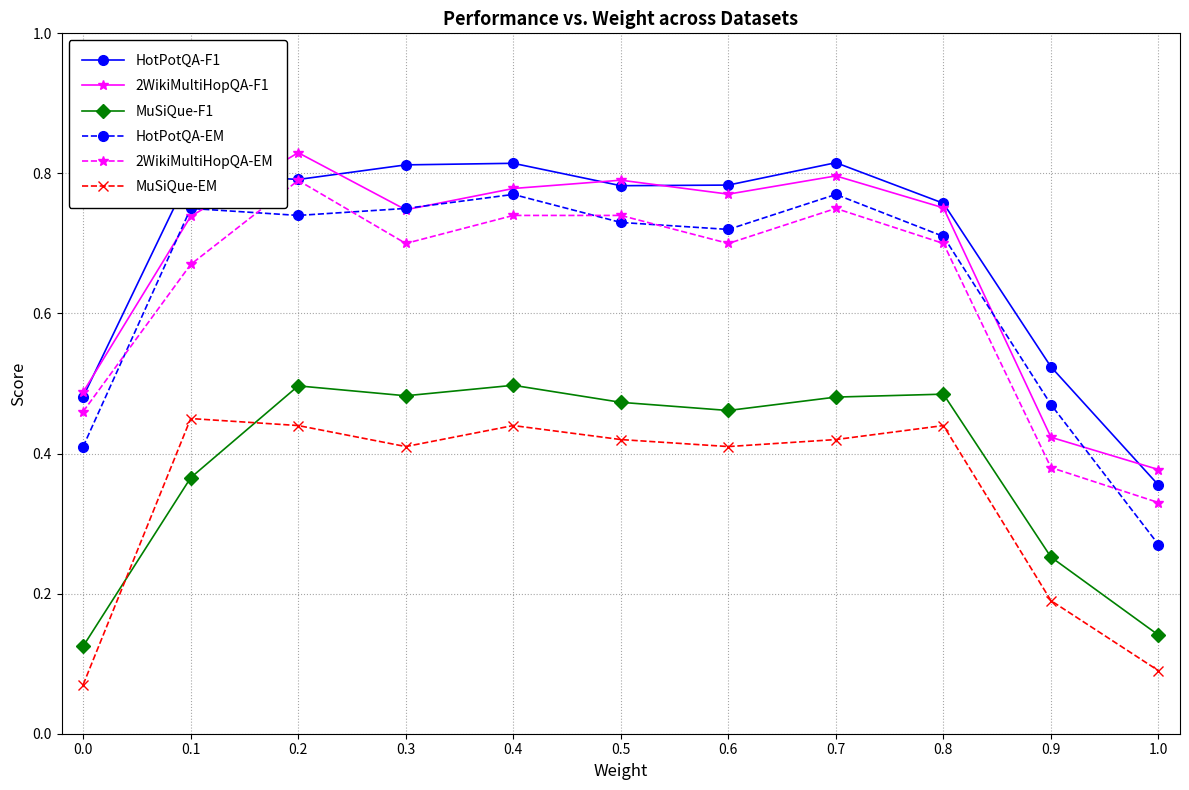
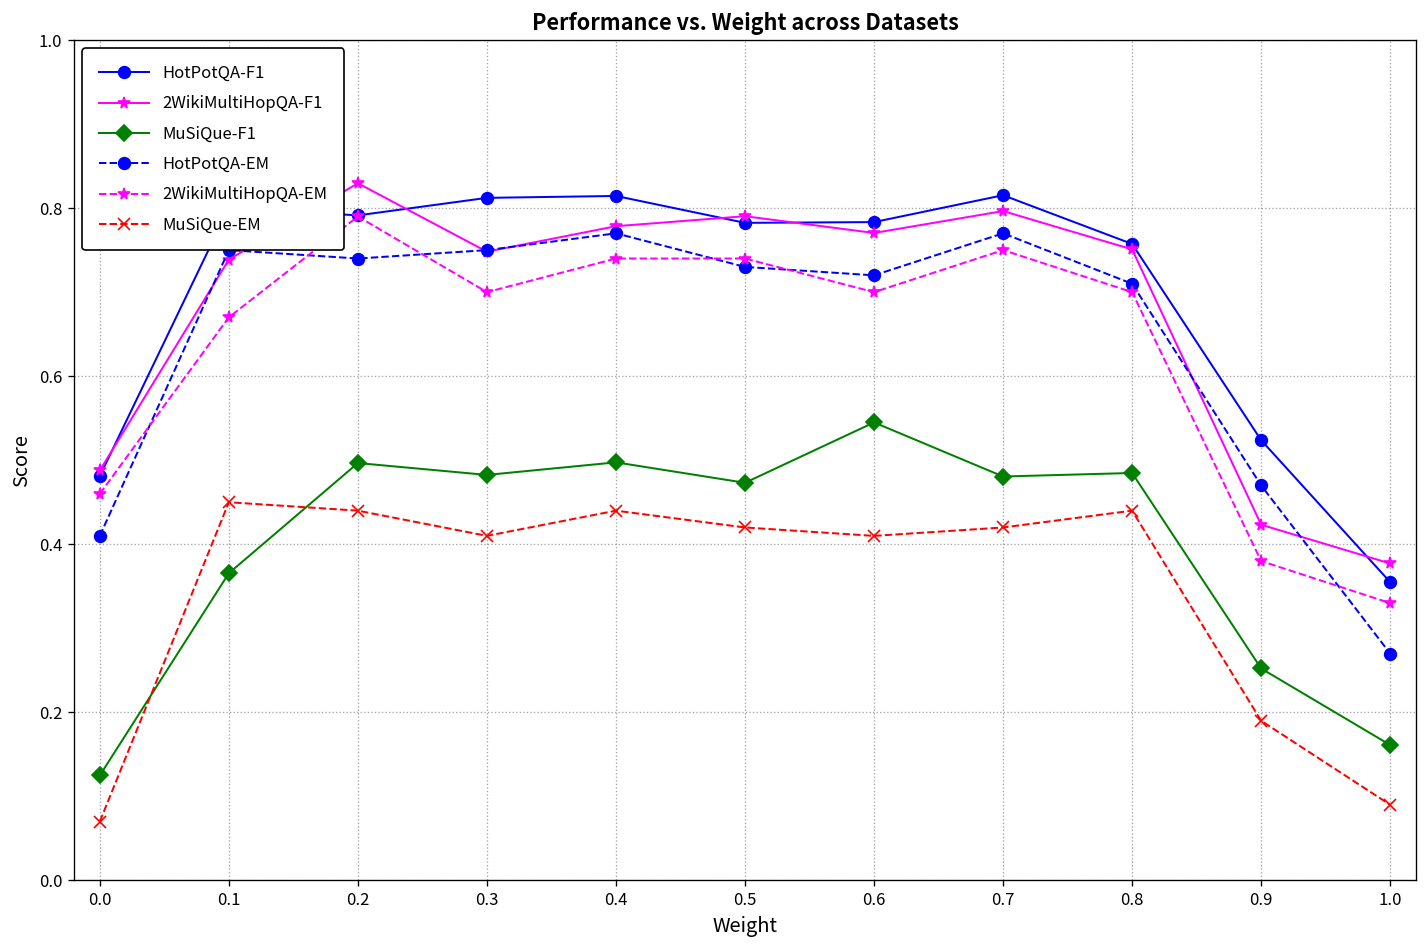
MuSiQue-F1, 0.6: 0.46 -> 0.54
MuSiQue-F1, 1.0: 0.14 -> 0.16
